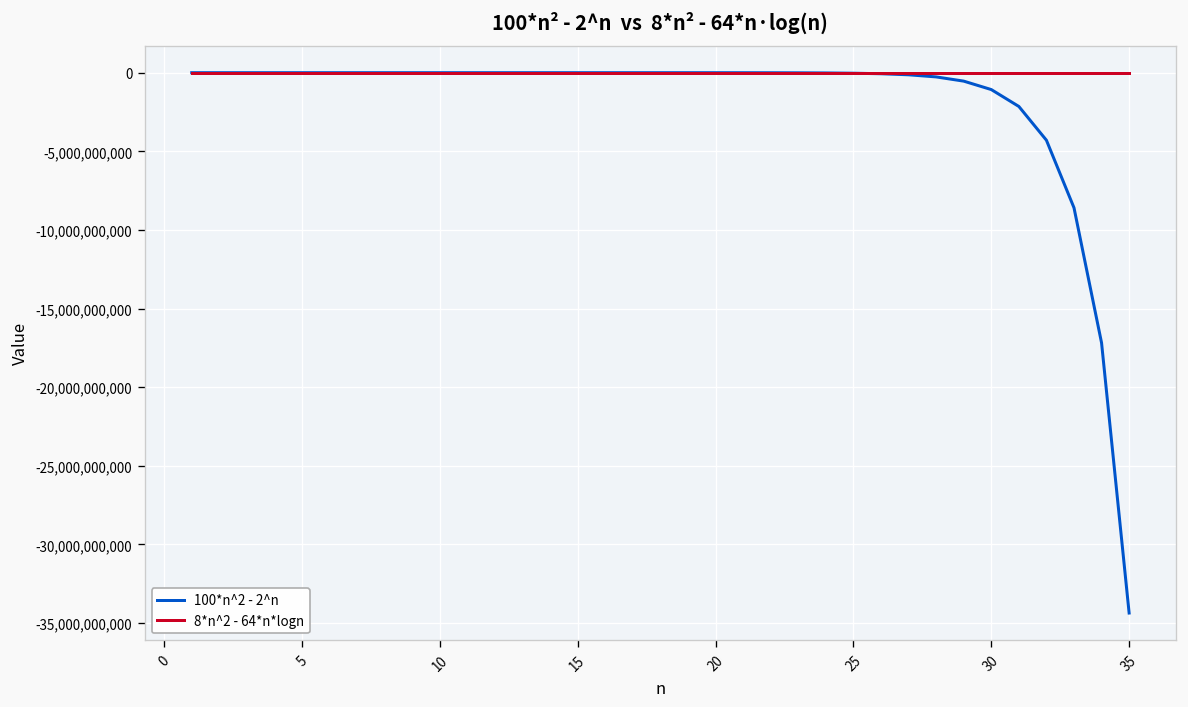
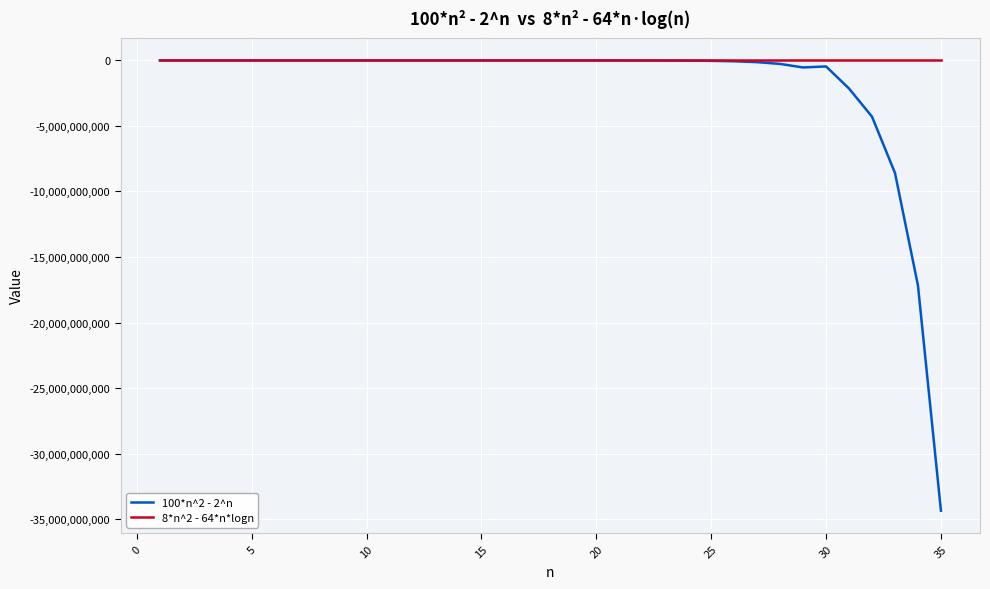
100*n^2 - 2^n, 30: -1,100,000,000 -> -500,000,000
